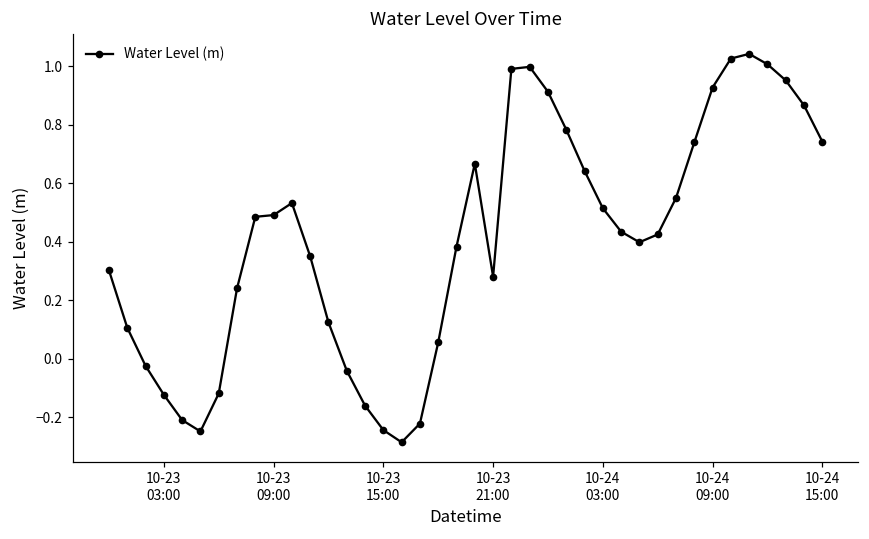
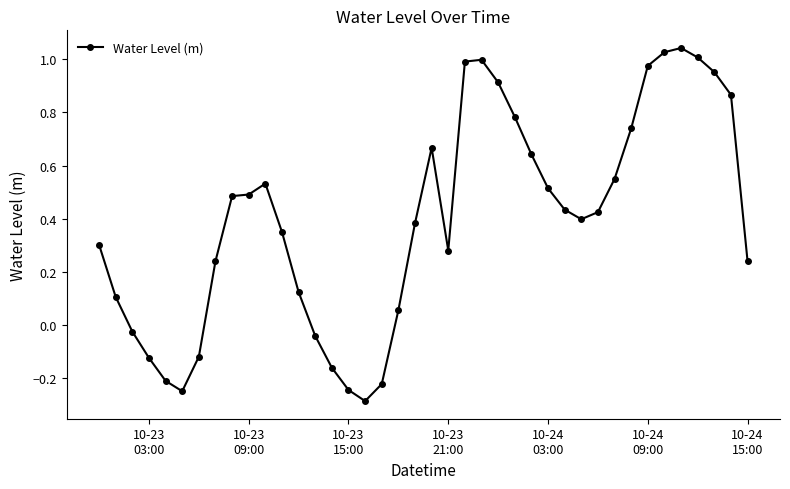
10-24 09:00: 0.93 -> 0.98
10-24 15:00: 0.74 -> 0.24
